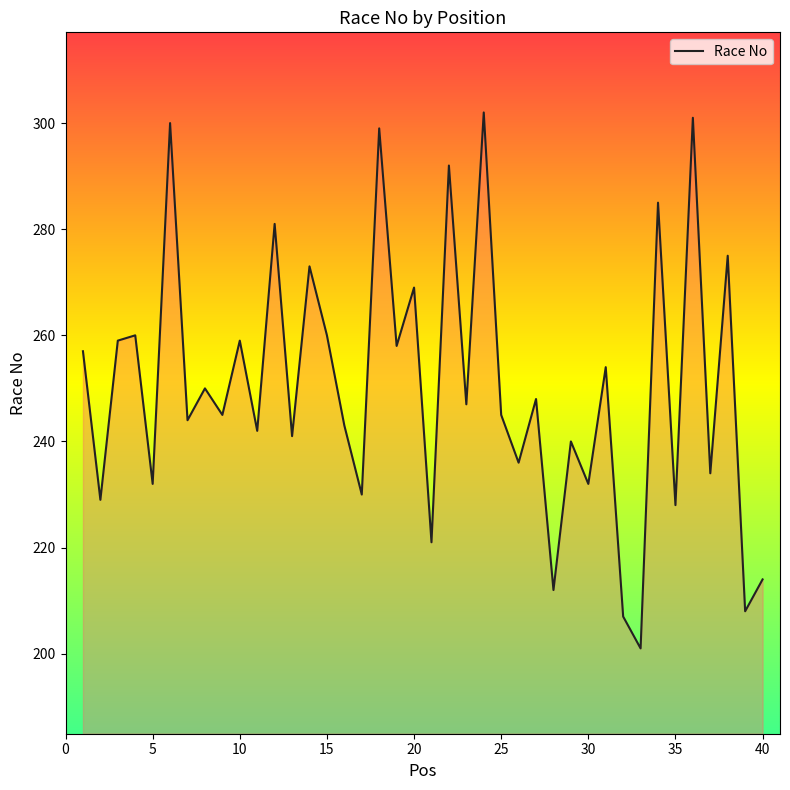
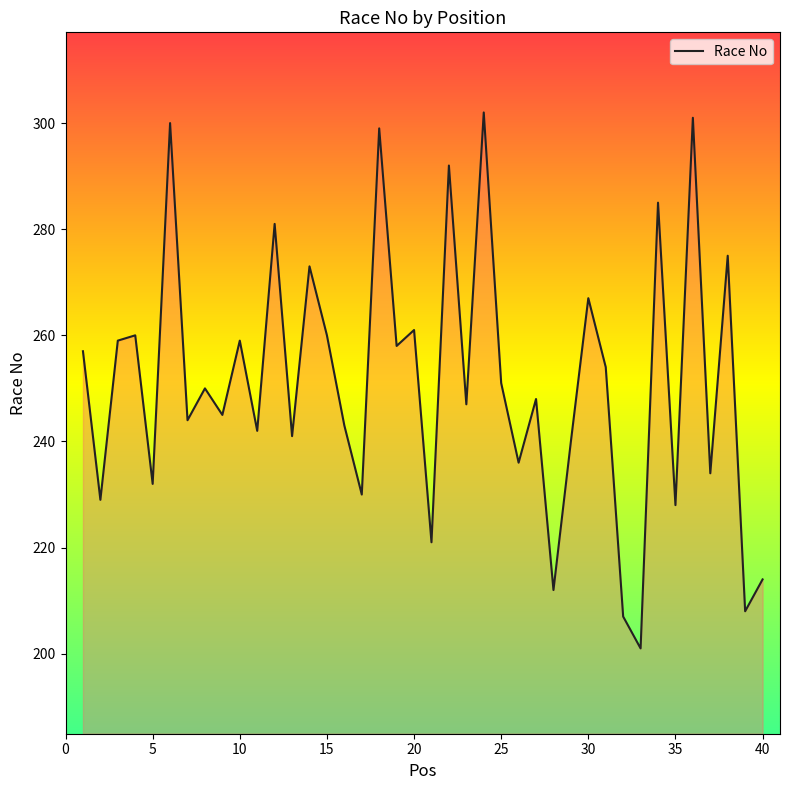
20: 269 -> 261
25: 245 -> 251
30: 232 -> 267
